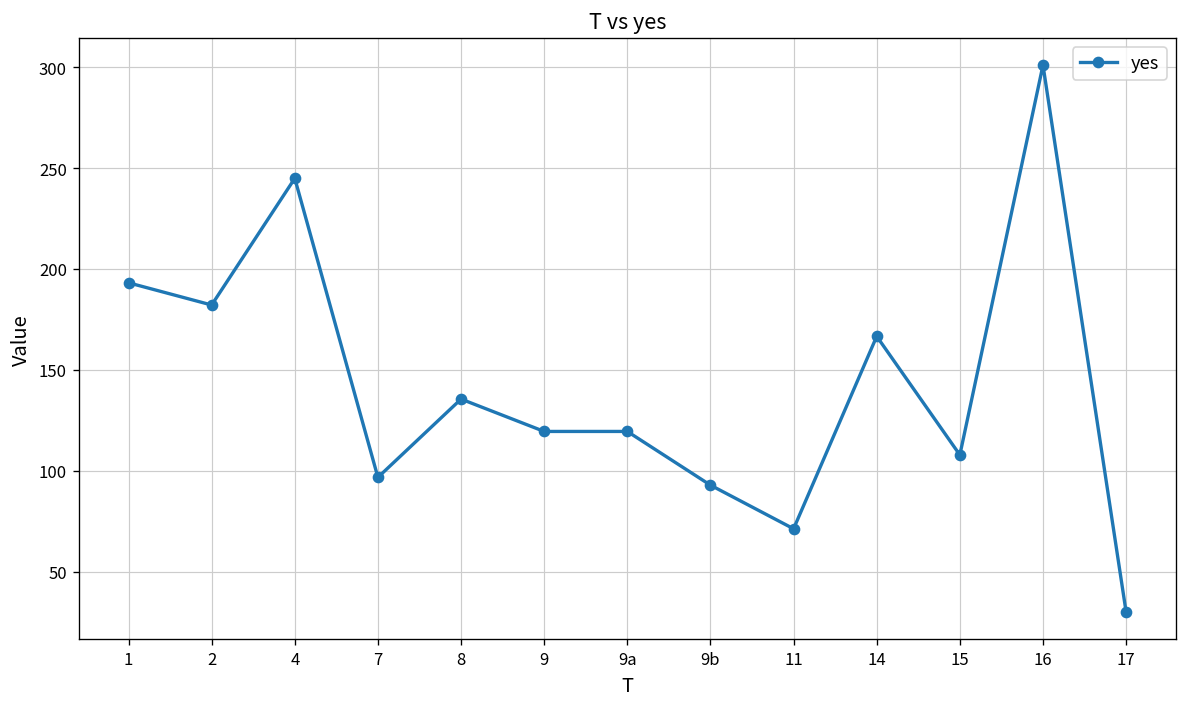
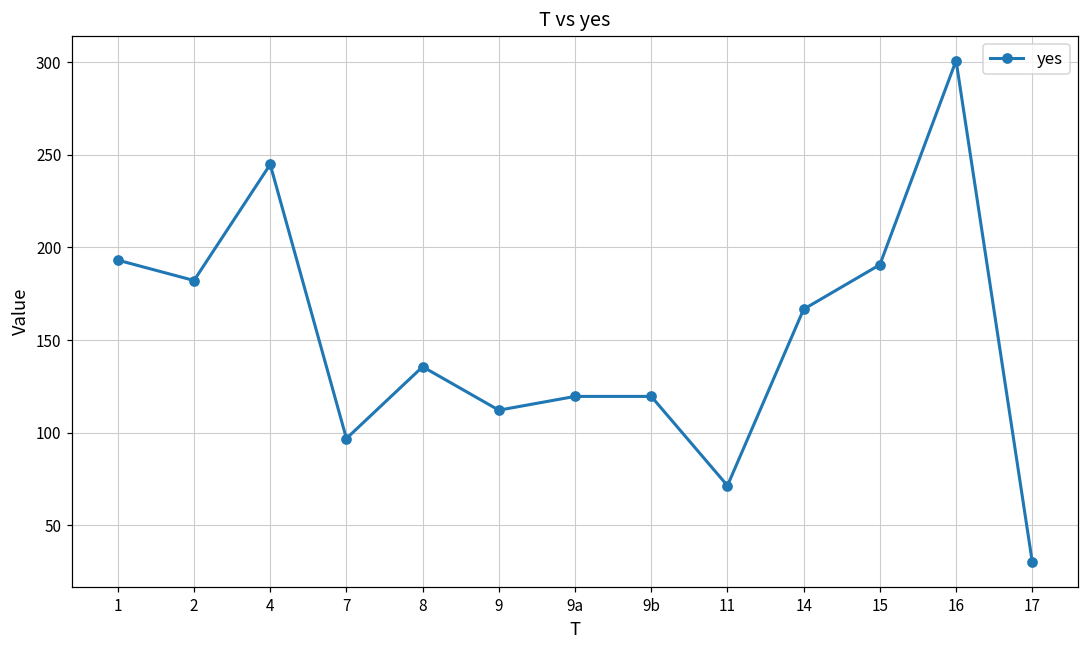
9: 120 -> 112
9b: 93 -> 120
15: 108 -> 191
